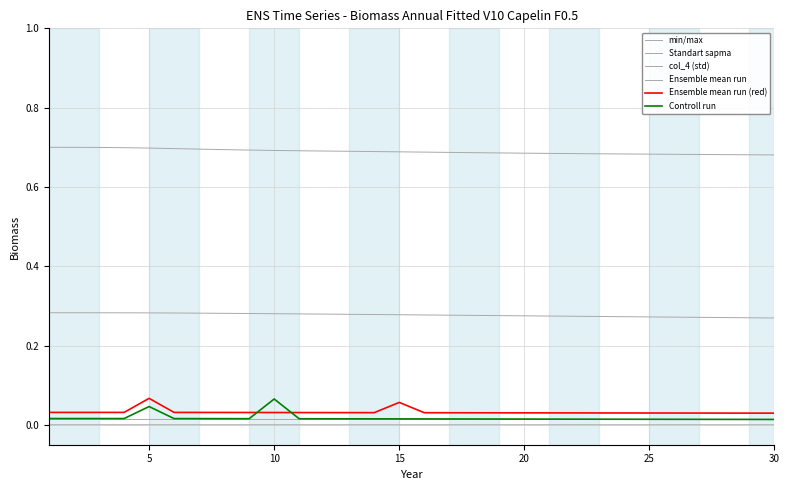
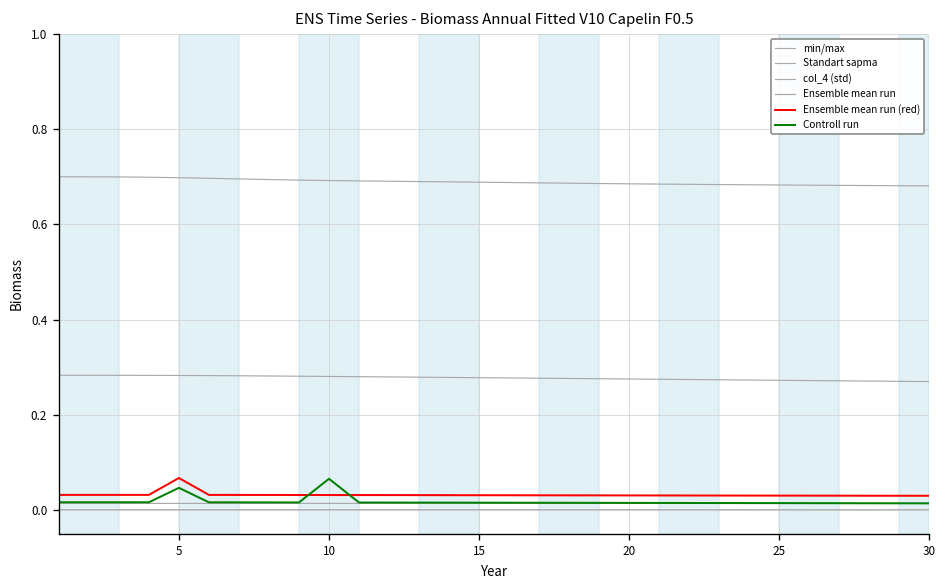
Ensemble mean run (red), 15: 0.06 -> 0.03
